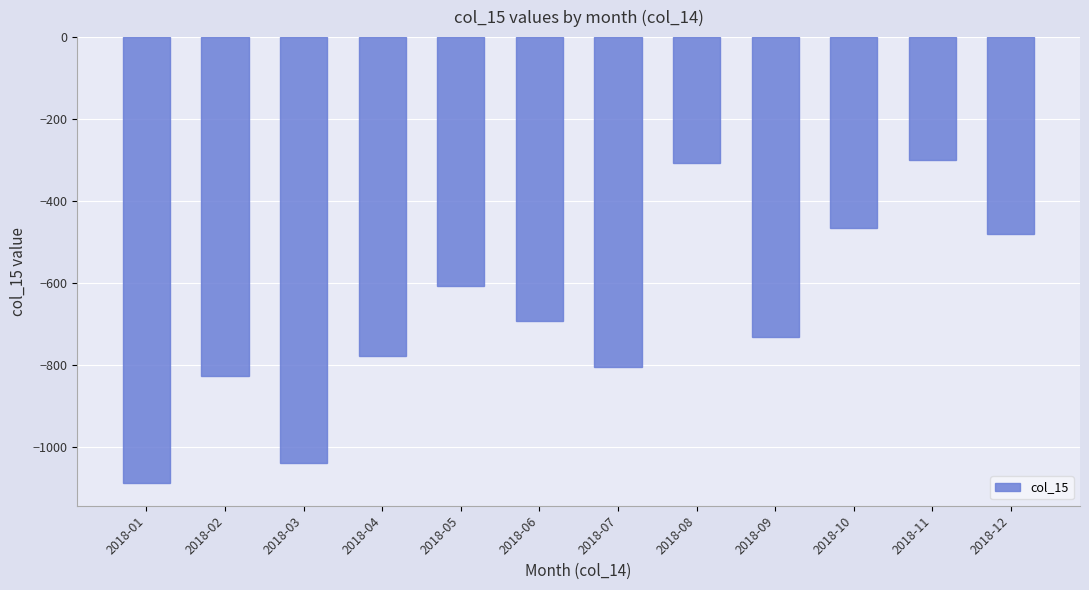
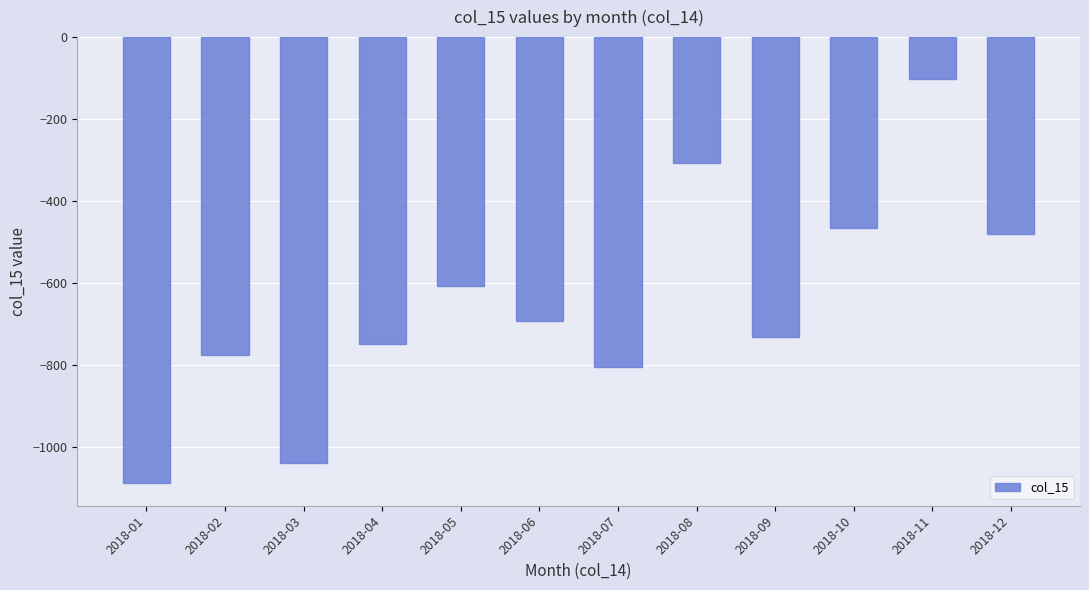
2018-02: -830 -> -780
2018-04: -780 -> -750
2018-11: -300 -> -100
